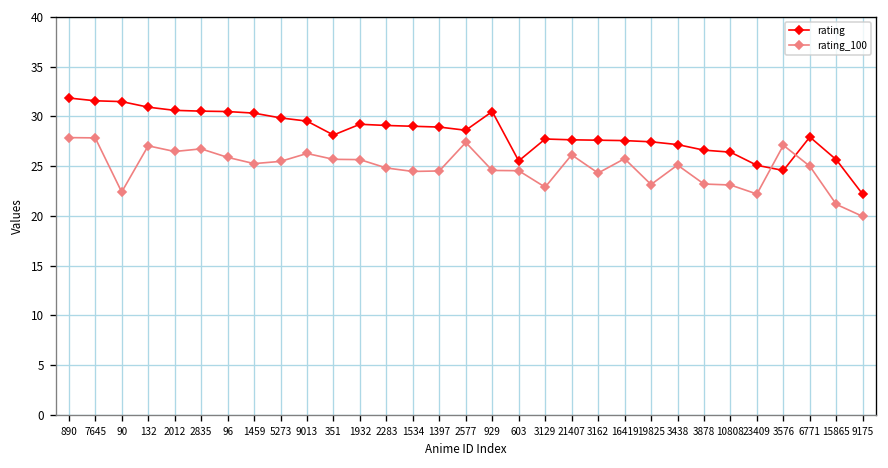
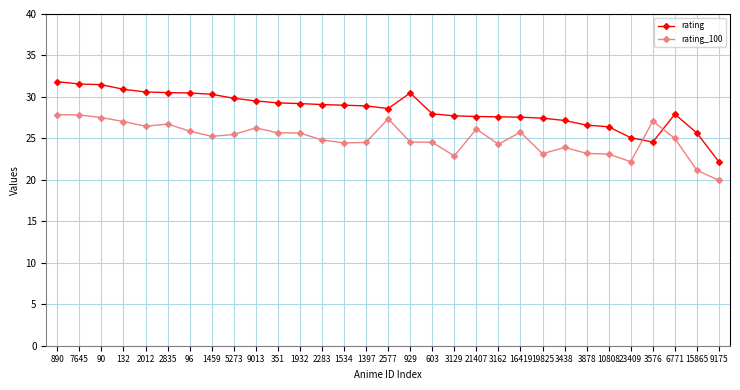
rating_100, 90: 22 -> 28
rating, 351: 28 -> 29
rating, 603: 26 -> 28
rating_100, 3438: 25 -> 24
